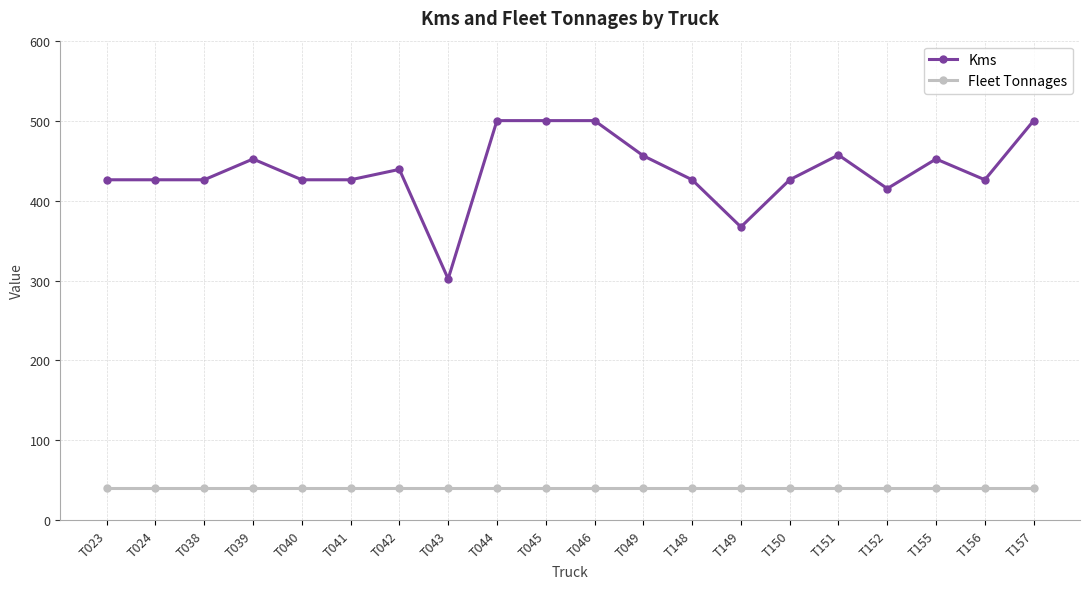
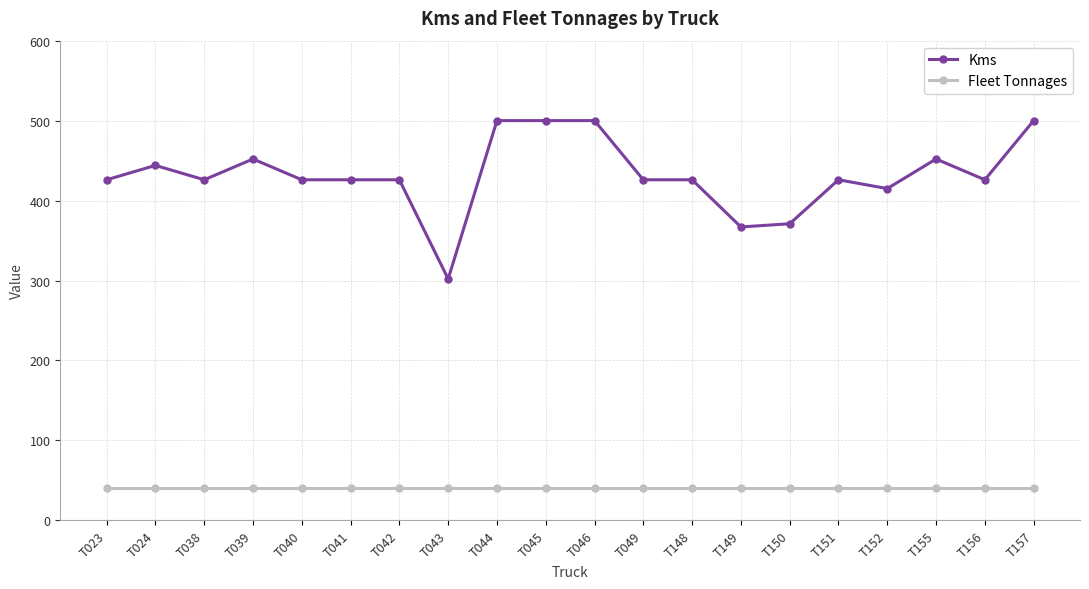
Kms, T024: 430 -> 440
Kms, T042: 440 -> 430
Kms, T049: 460 -> 430
Kms, T150: 430 -> 370
Kms, T151: 460 -> 430
